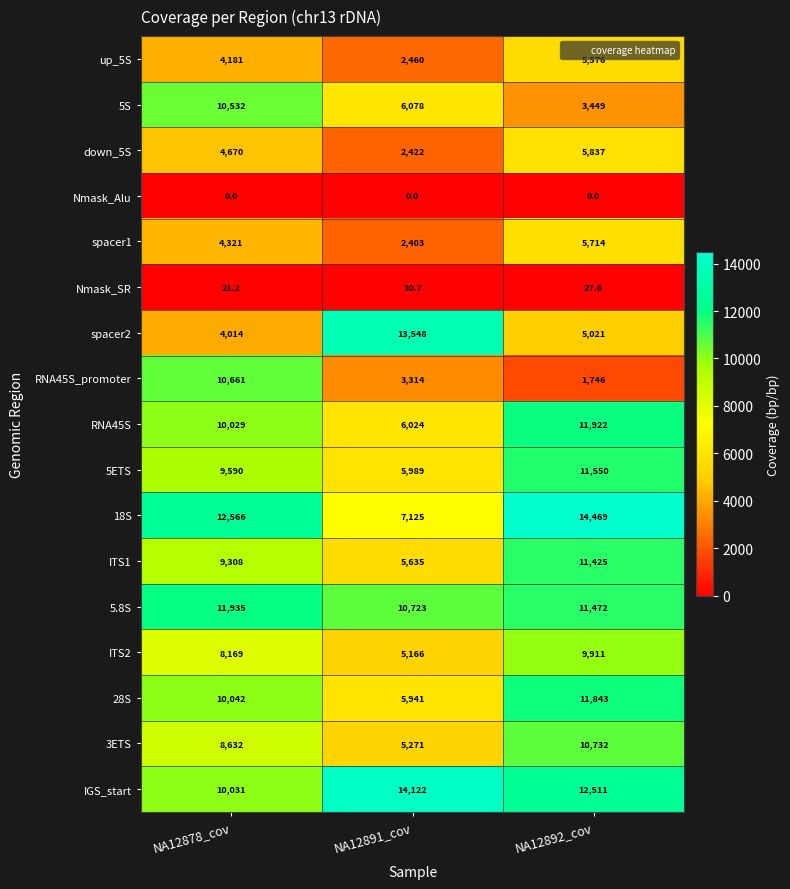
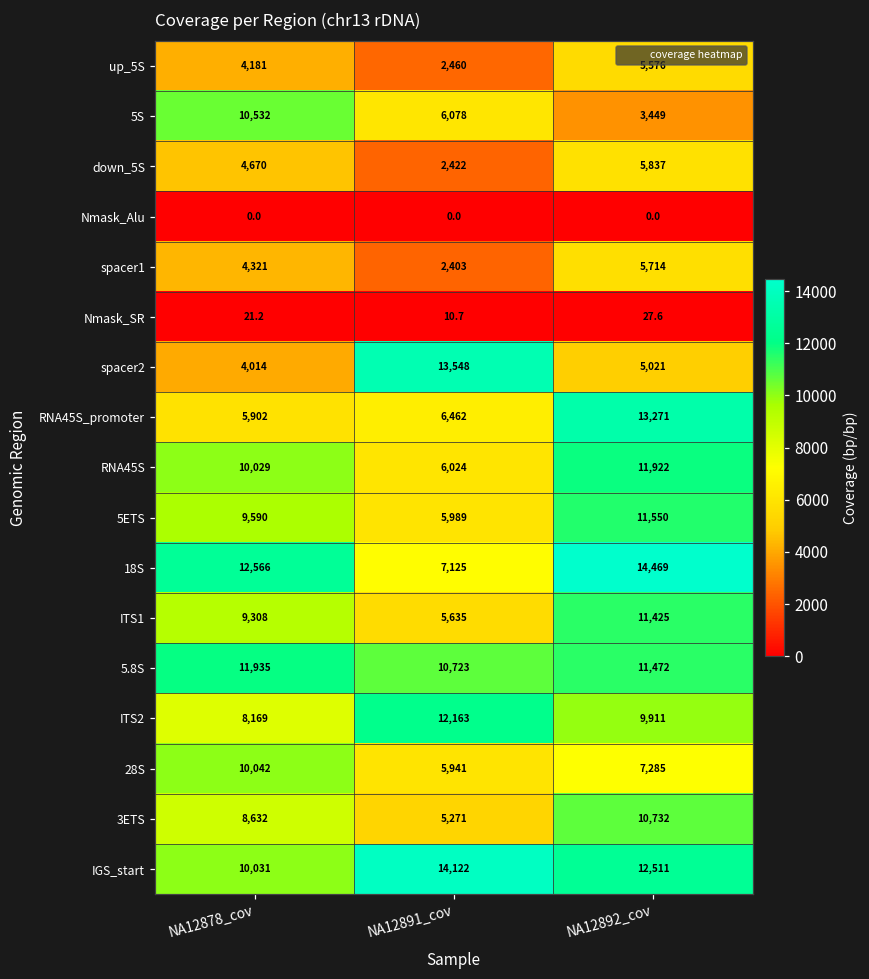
RNA45S_promoter, NA12878_cov: 10,661 -> 5,902
RNA45S_promoter, NA12891_cov: 3,314 -> 6,462
RNA45S_promoter, NA12892_cov: 1,746 -> 13,271
ITS2, NA12891_cov: 5,166 -> 12,163
28S, NA12892_cov: 11,843 -> 7,285
